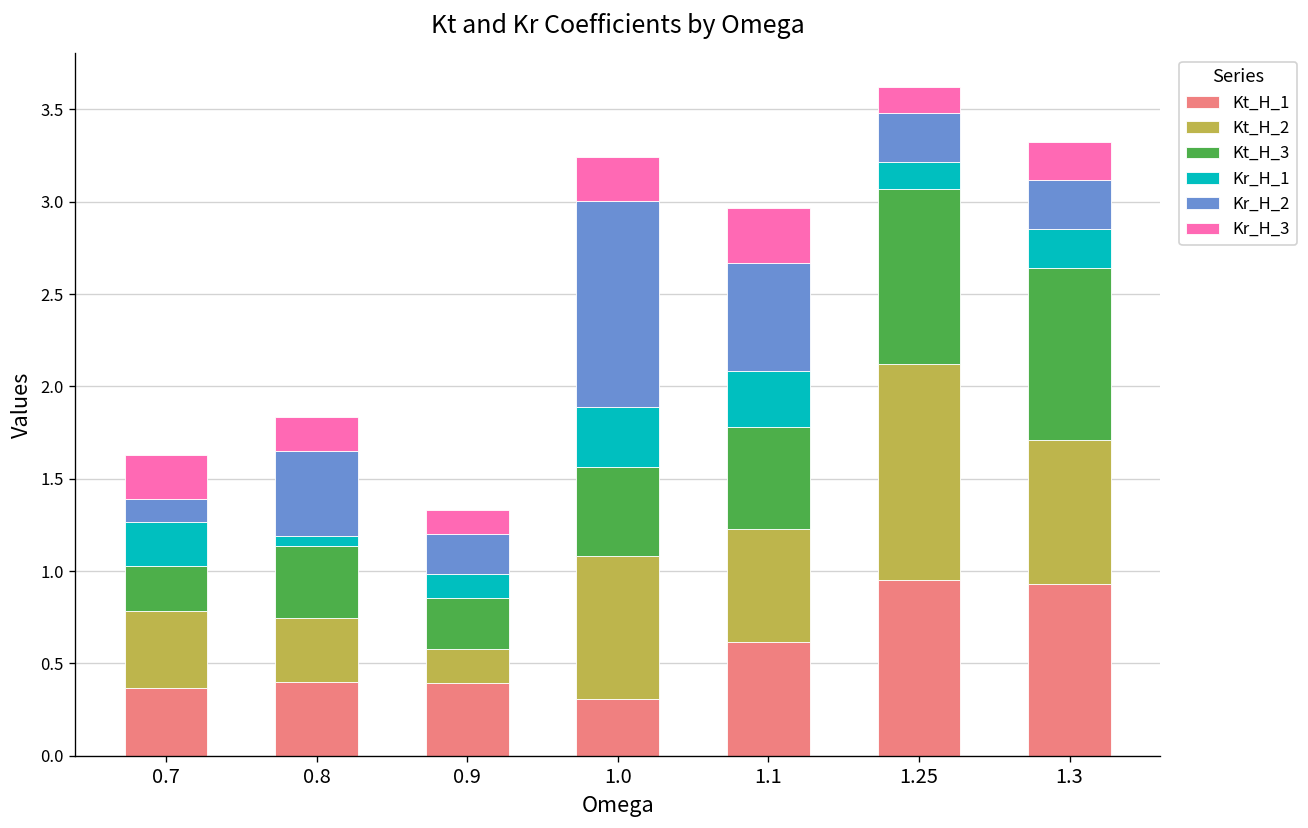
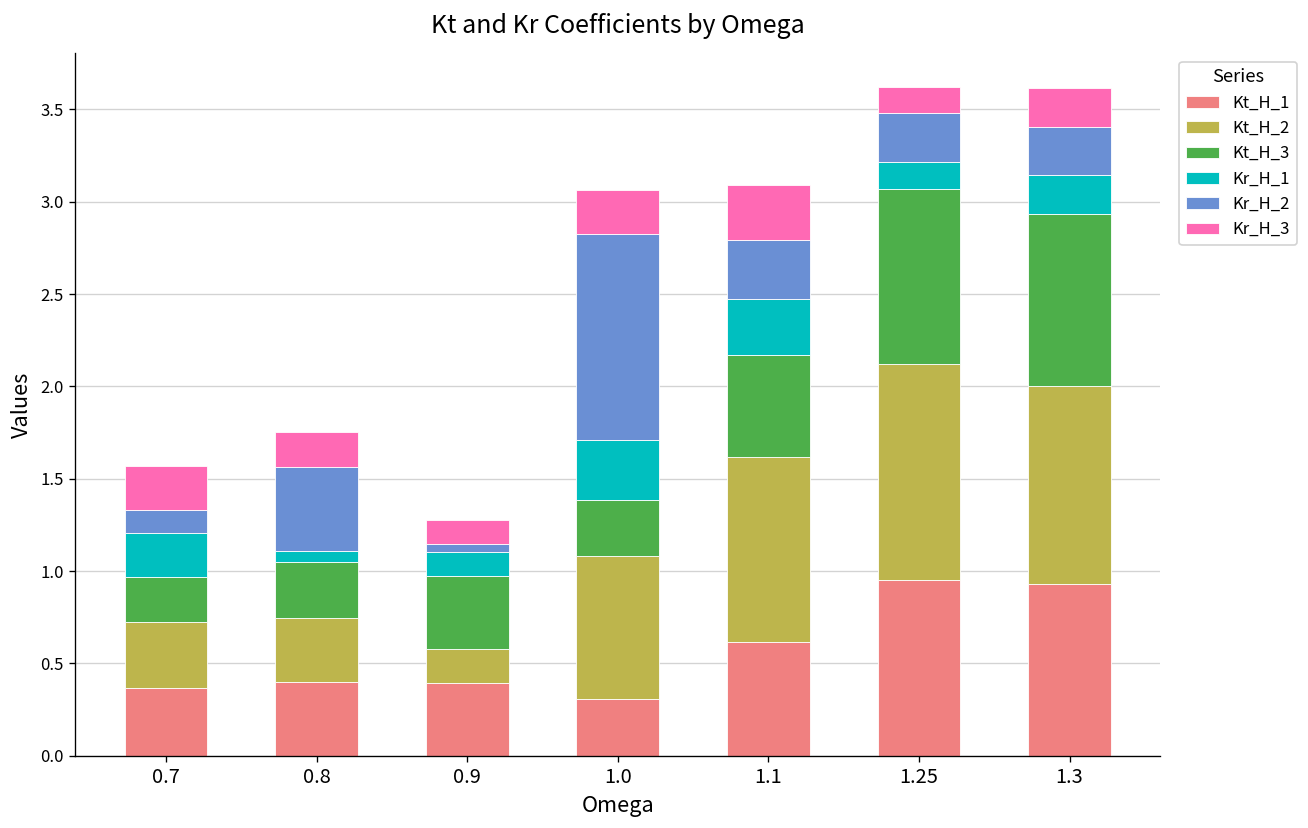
Kt_H_2, 0.7: 0.42 -> 0.36
Kt_H_3, 0.8: 0.39 -> 0.31
Kt_H_3, 0.9: 0.27 -> 0.39
Kr_H_2, 0.9: 0.22 -> 0.05
Kt_H_3, 1.0: 0.48 -> 0.30
Kt_H_2, 1.1: 0.61 -> 1.00
Kr_H_2, 1.1: 0.59 -> 0.32
Kt_H_2, 1.3: 0.78 -> 1.07
